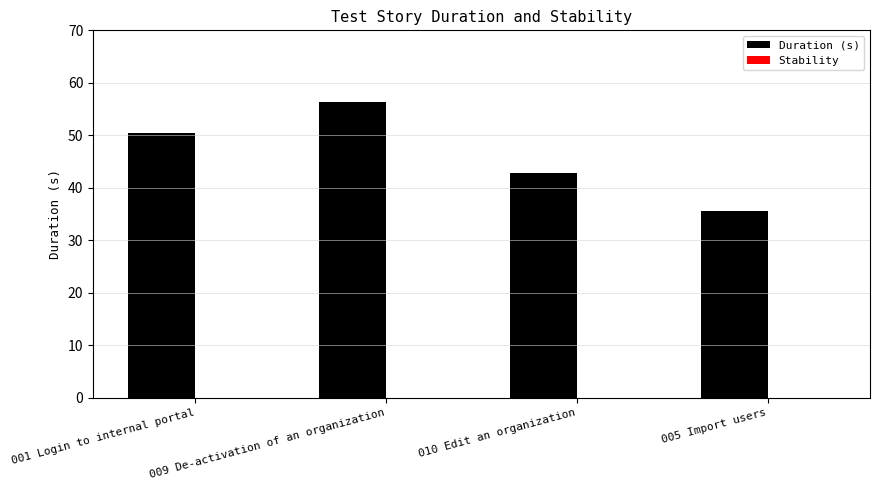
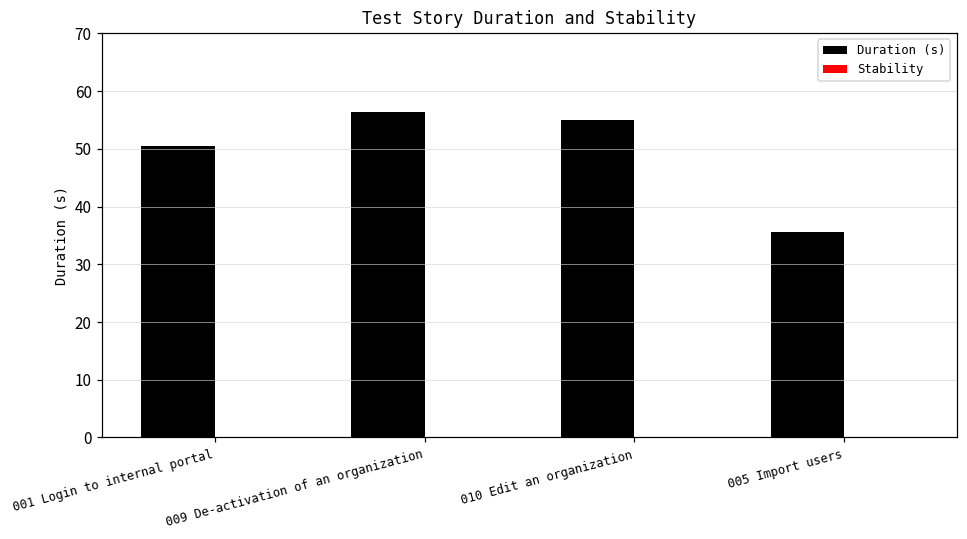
Duration (s), 010 Edit an organization: 43 -> 55
